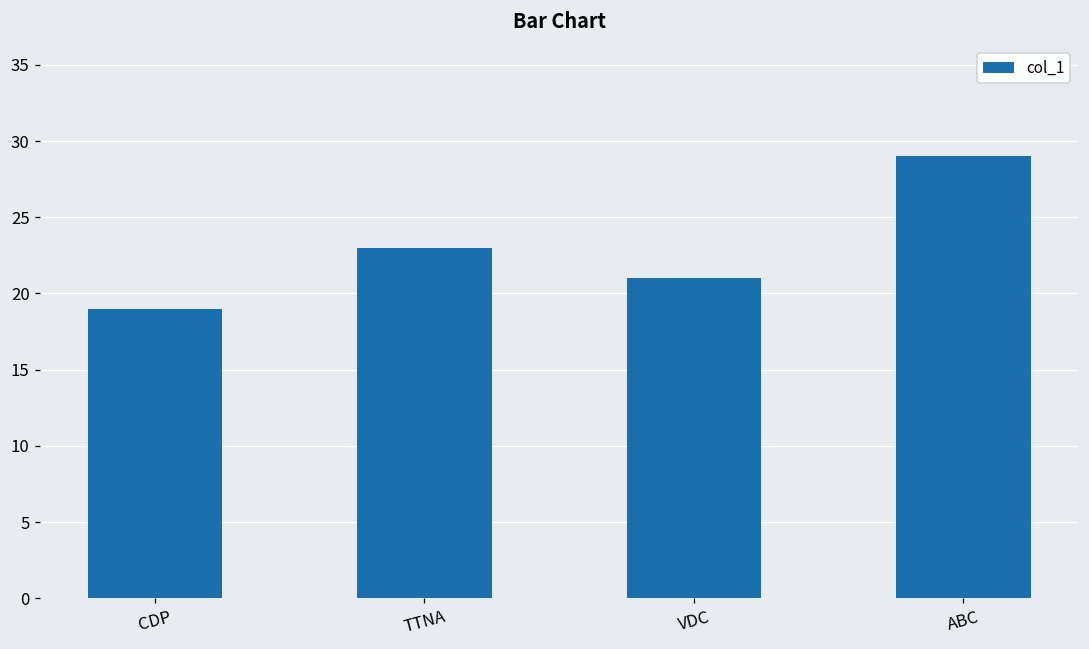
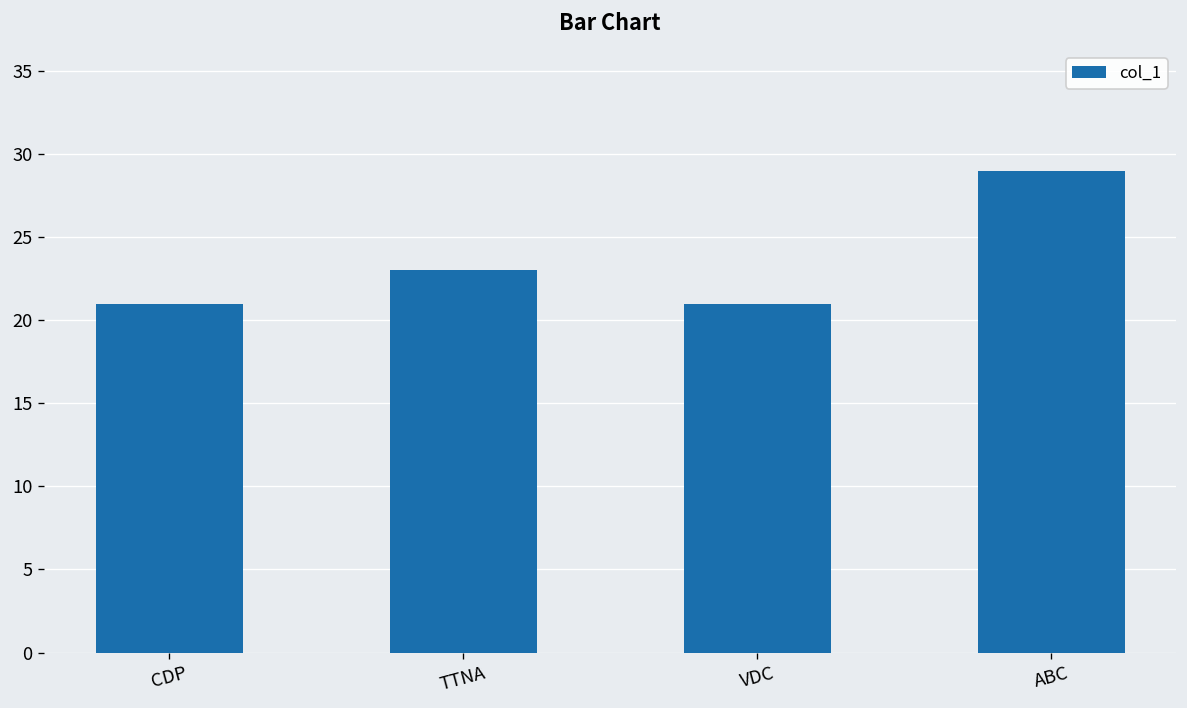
CDP: 19 -> 21
